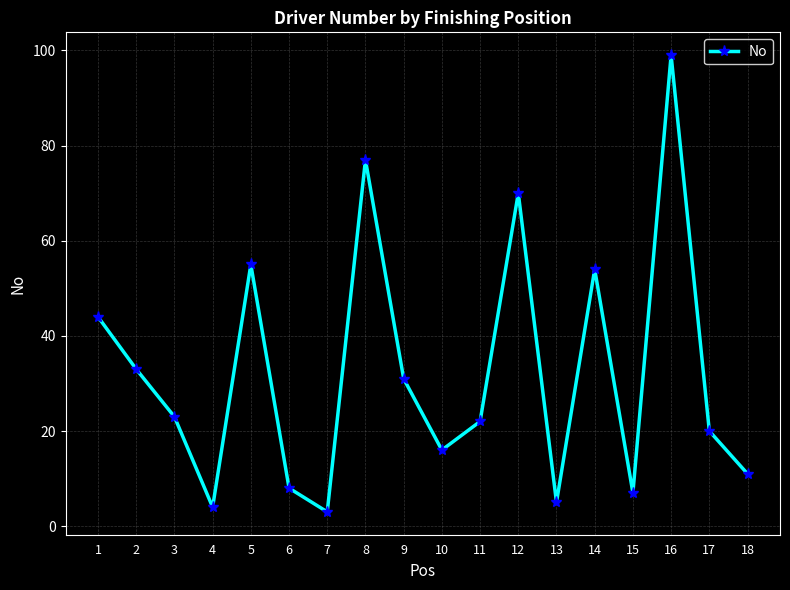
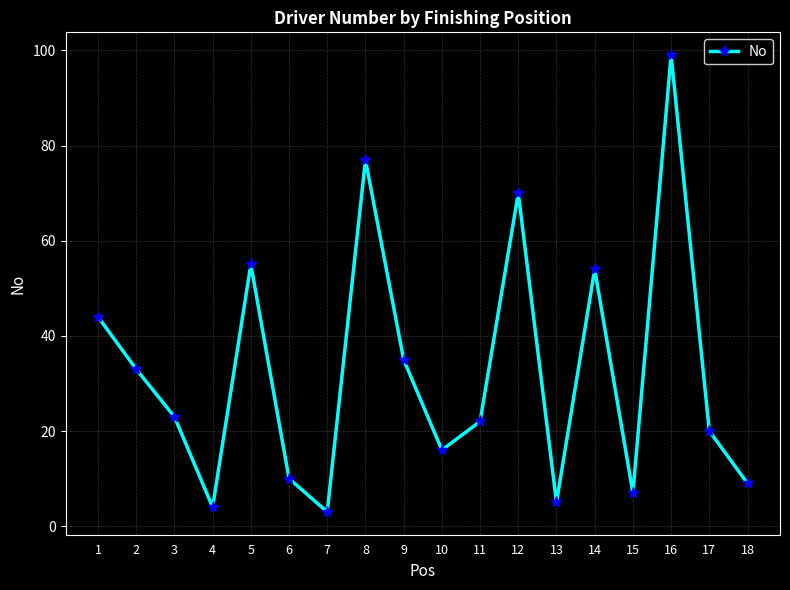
6: 8 -> 10
9: 31 -> 35
18: 11 -> 9
